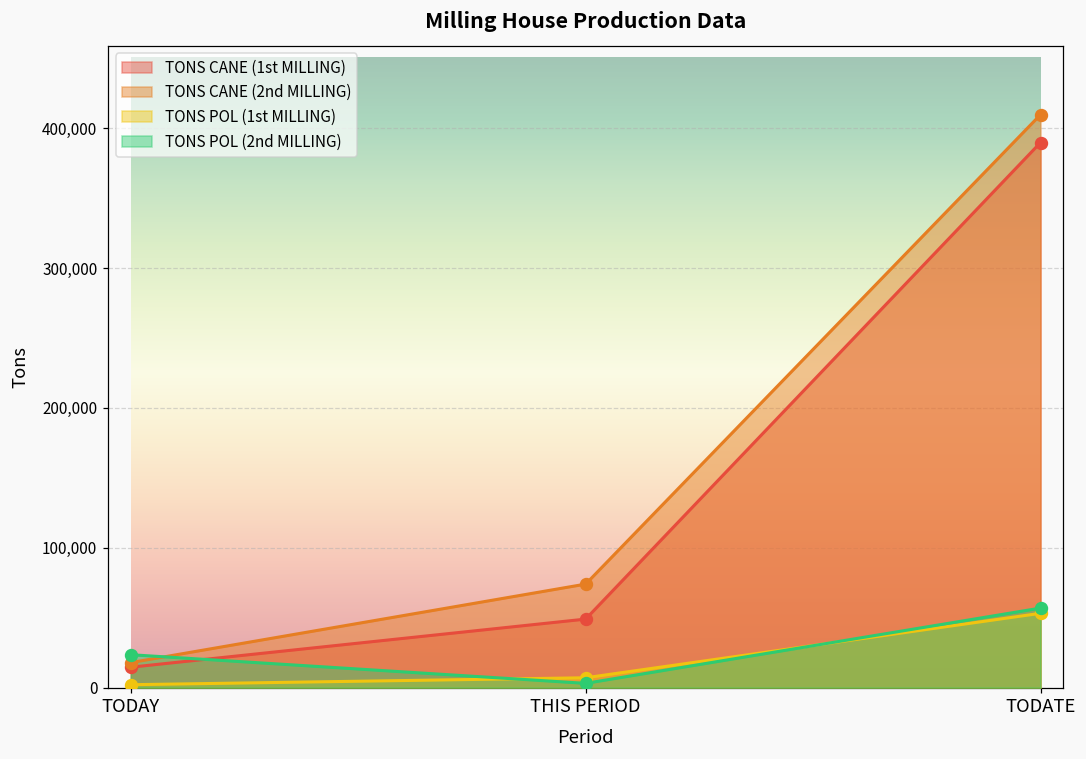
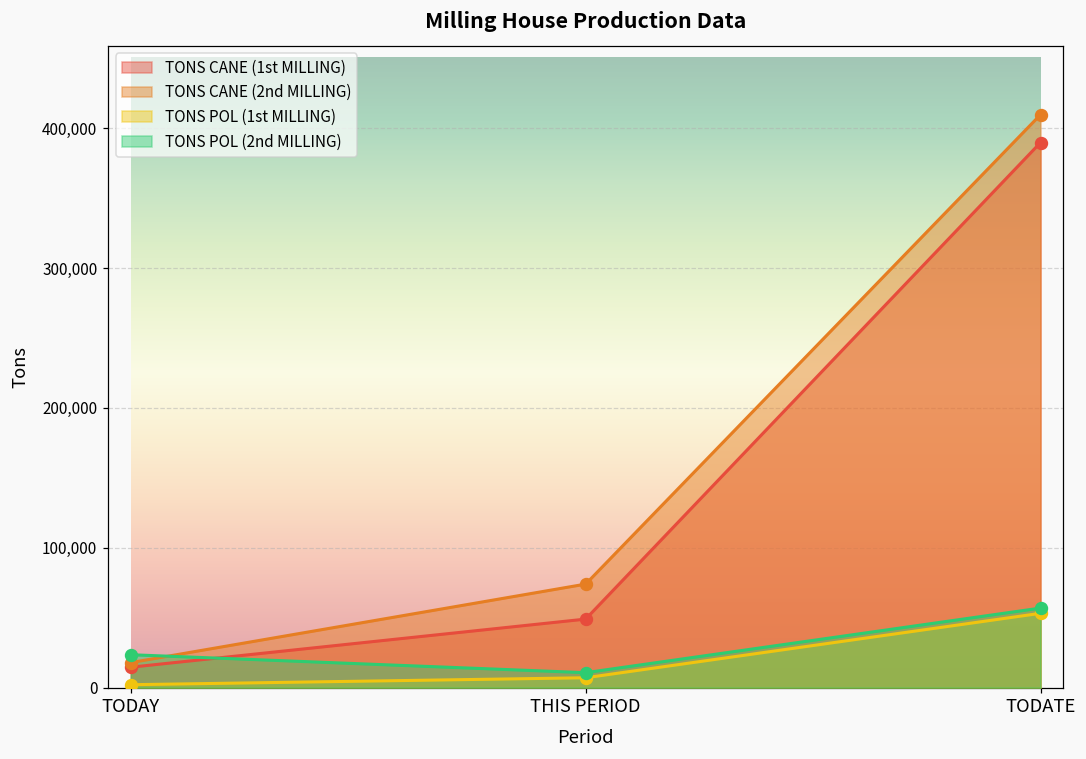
TONS POL (2nd MILLING), THIS PERIOD: 3,000 -> 11,000
